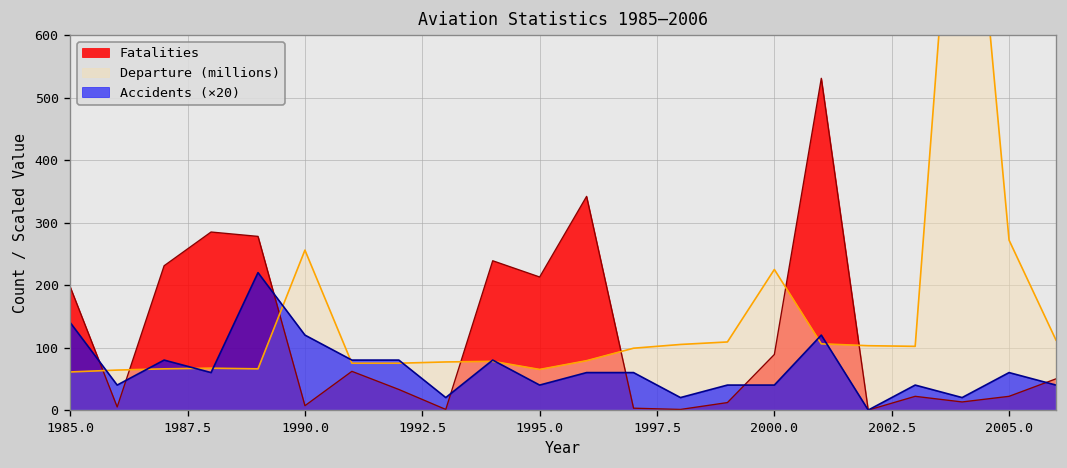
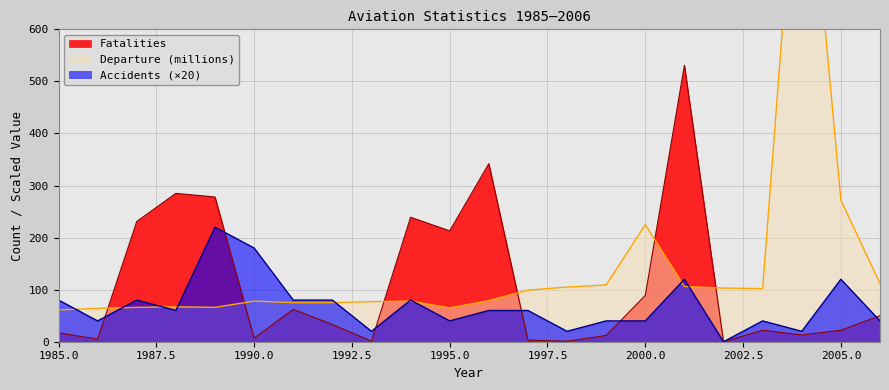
Fatalities, 1985.0: 200 -> 20
Accidents (×20), 1985.0: 140 -> 80
Departure (millions), 1990.0: 260 -> 80
Accidents (×20), 1990.0: 120 -> 180
Accidents (×20), 2005.0: 60 -> 120
